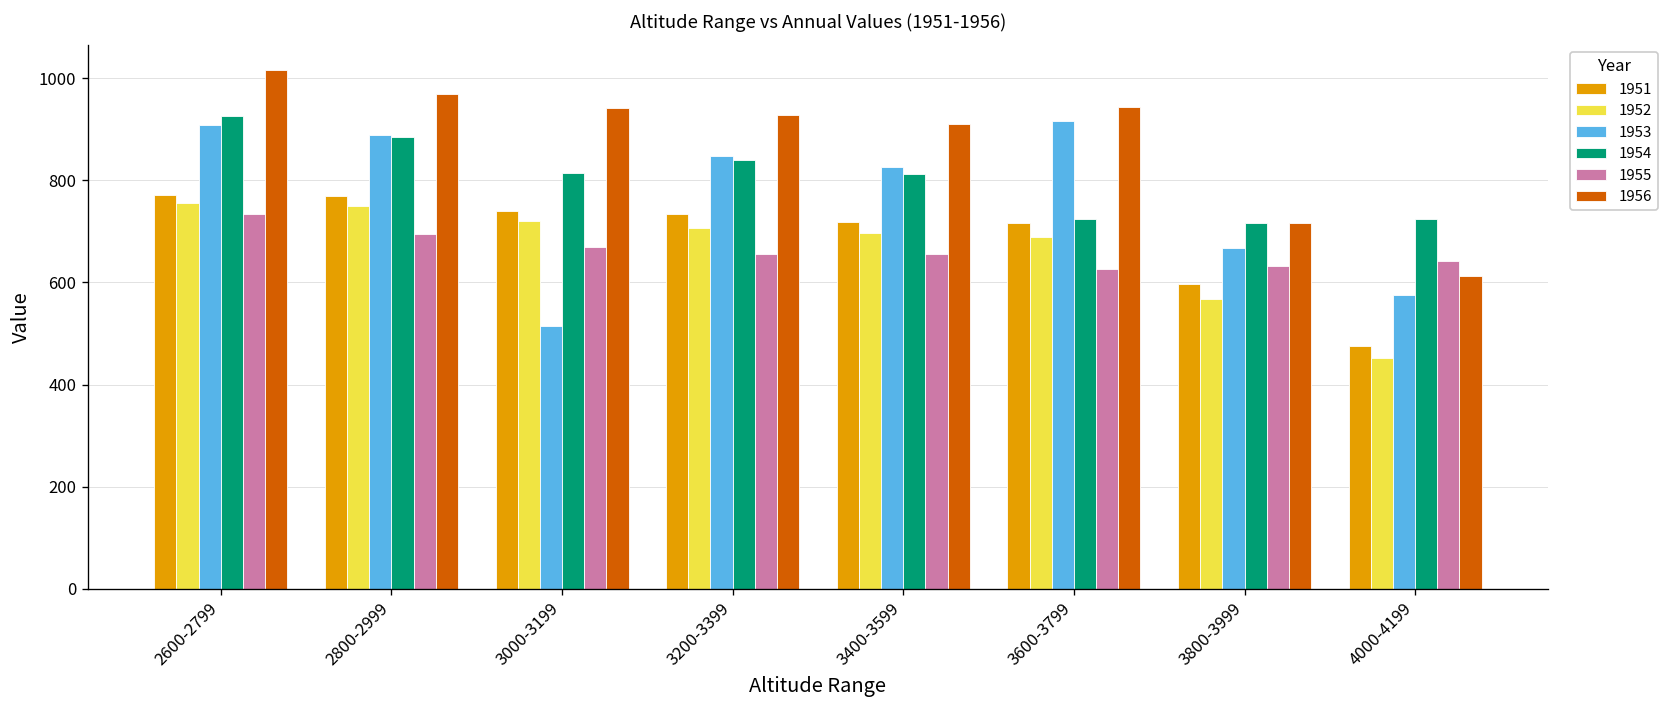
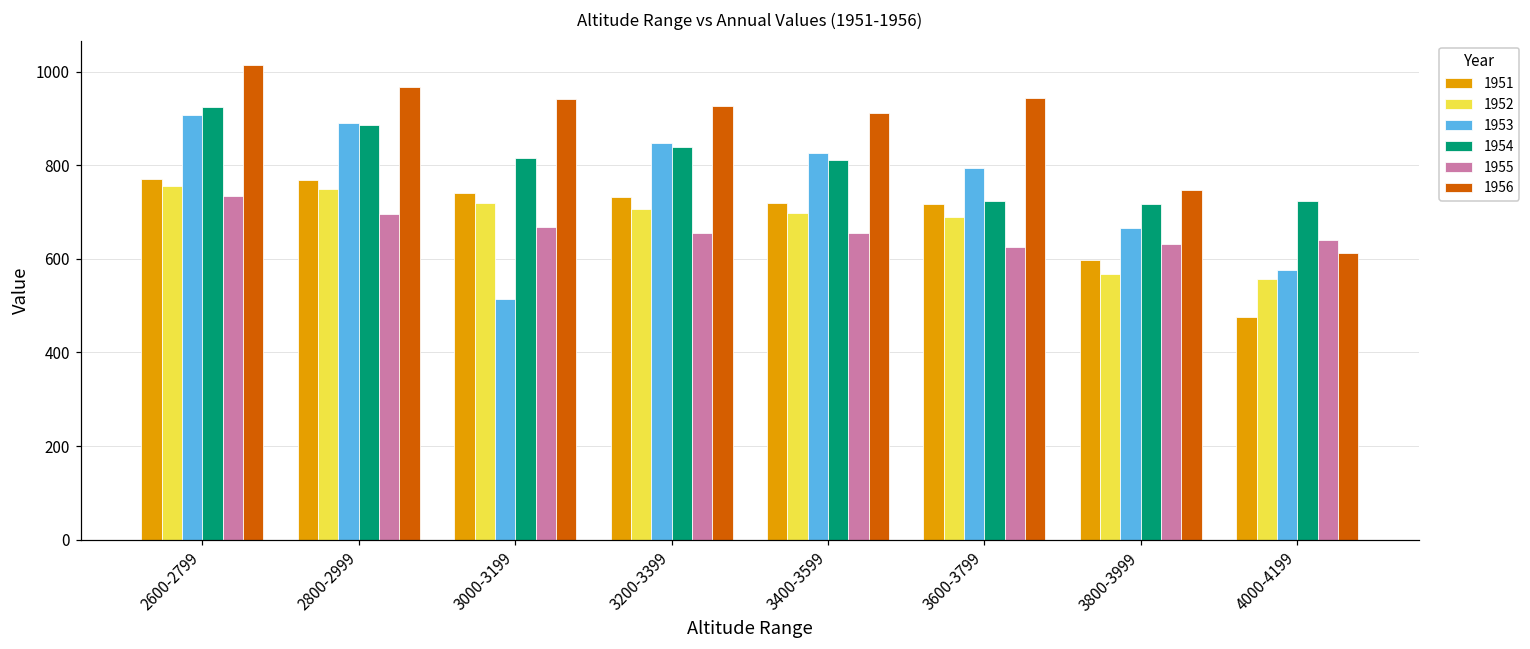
1953, 3600-3799: 920 -> 790
1956, 3800-3999: 720 -> 750
1952, 4000-4199: 450 -> 560
